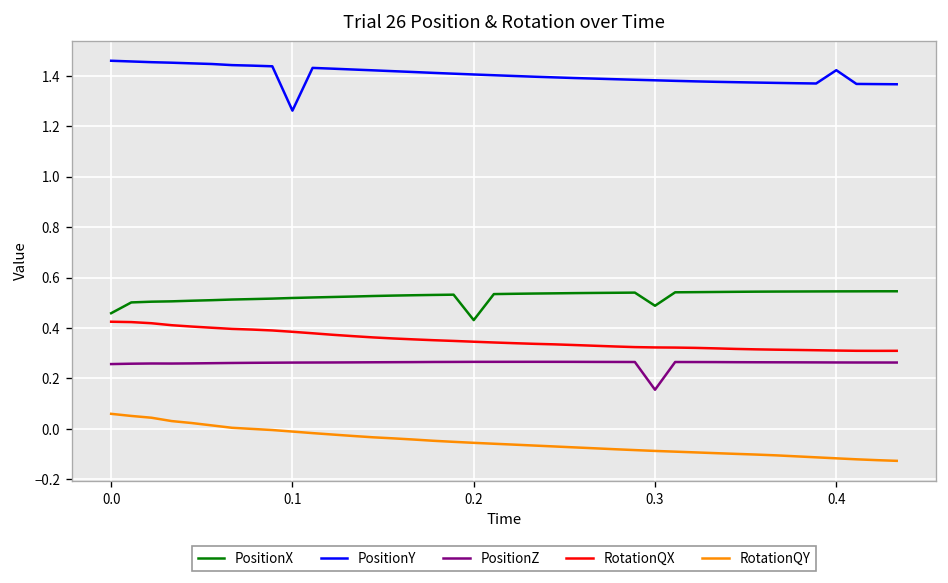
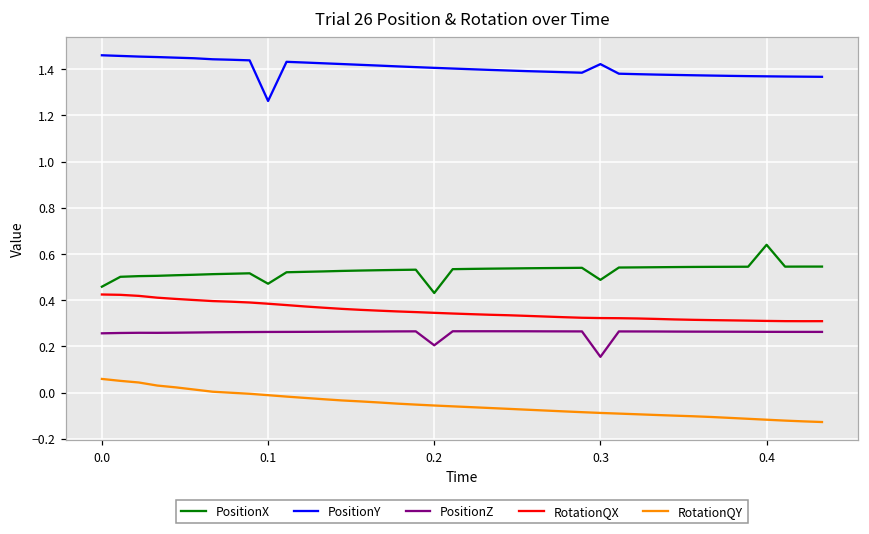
PositionX, 0.1: 0.52 -> 0.47
PositionZ, 0.2: 0.27 -> 0.21
PositionY, 0.3: 1.38 -> 1.42
PositionX, 0.4: 0.55 -> 0.64
PositionY, 0.4: 1.42 -> 1.37
